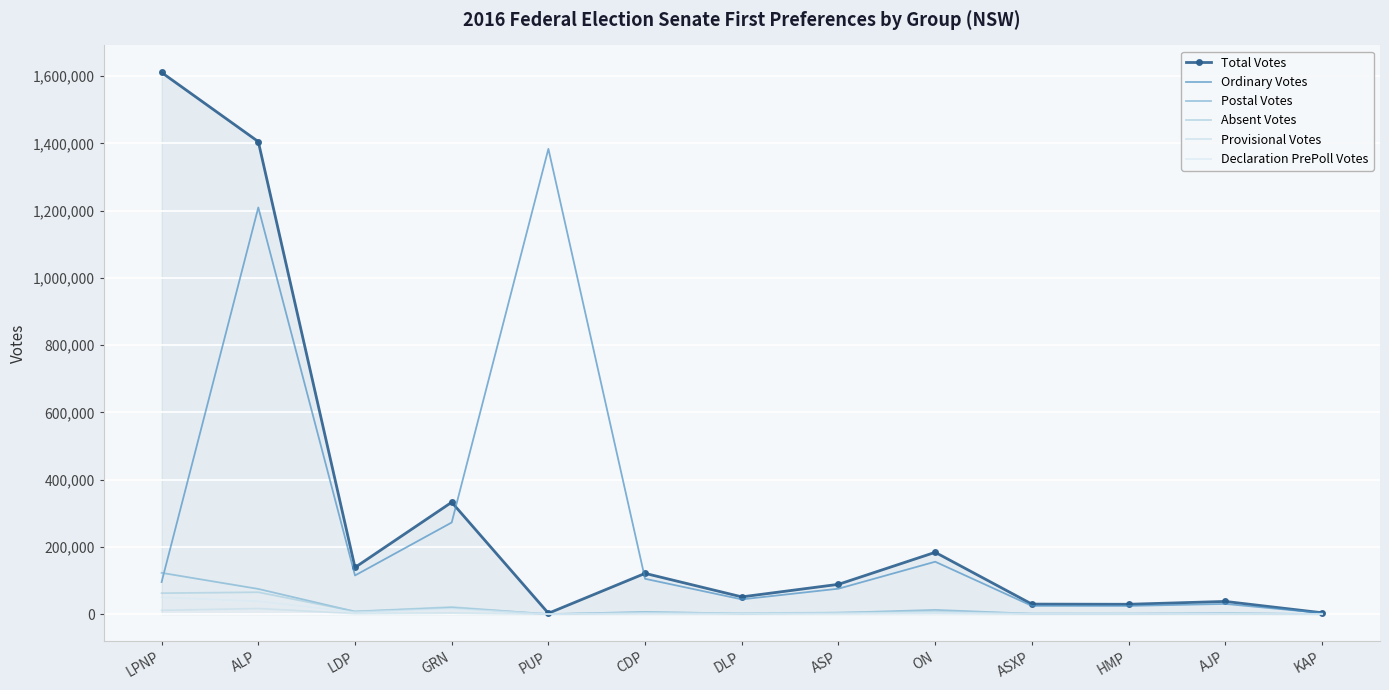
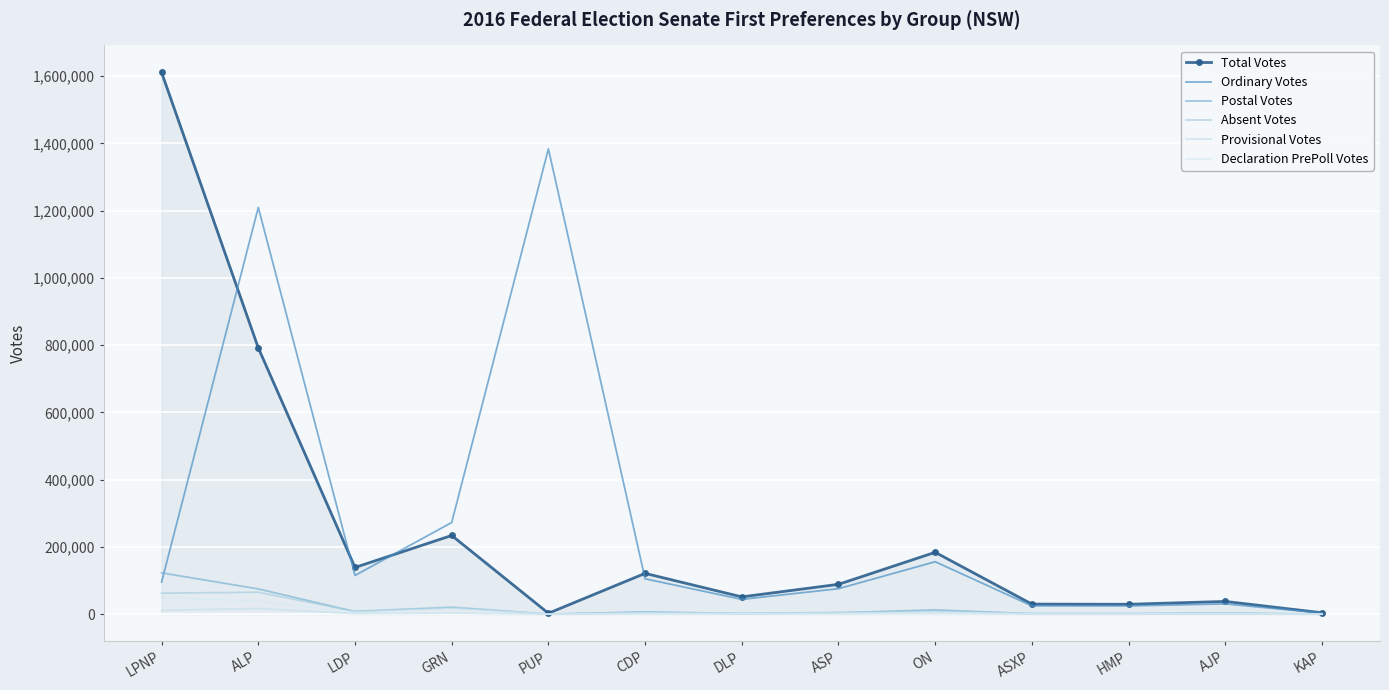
Total Votes, ALP: 1,410,000 -> 790,000
Total Votes, GRN: 330,000 -> 230,000
